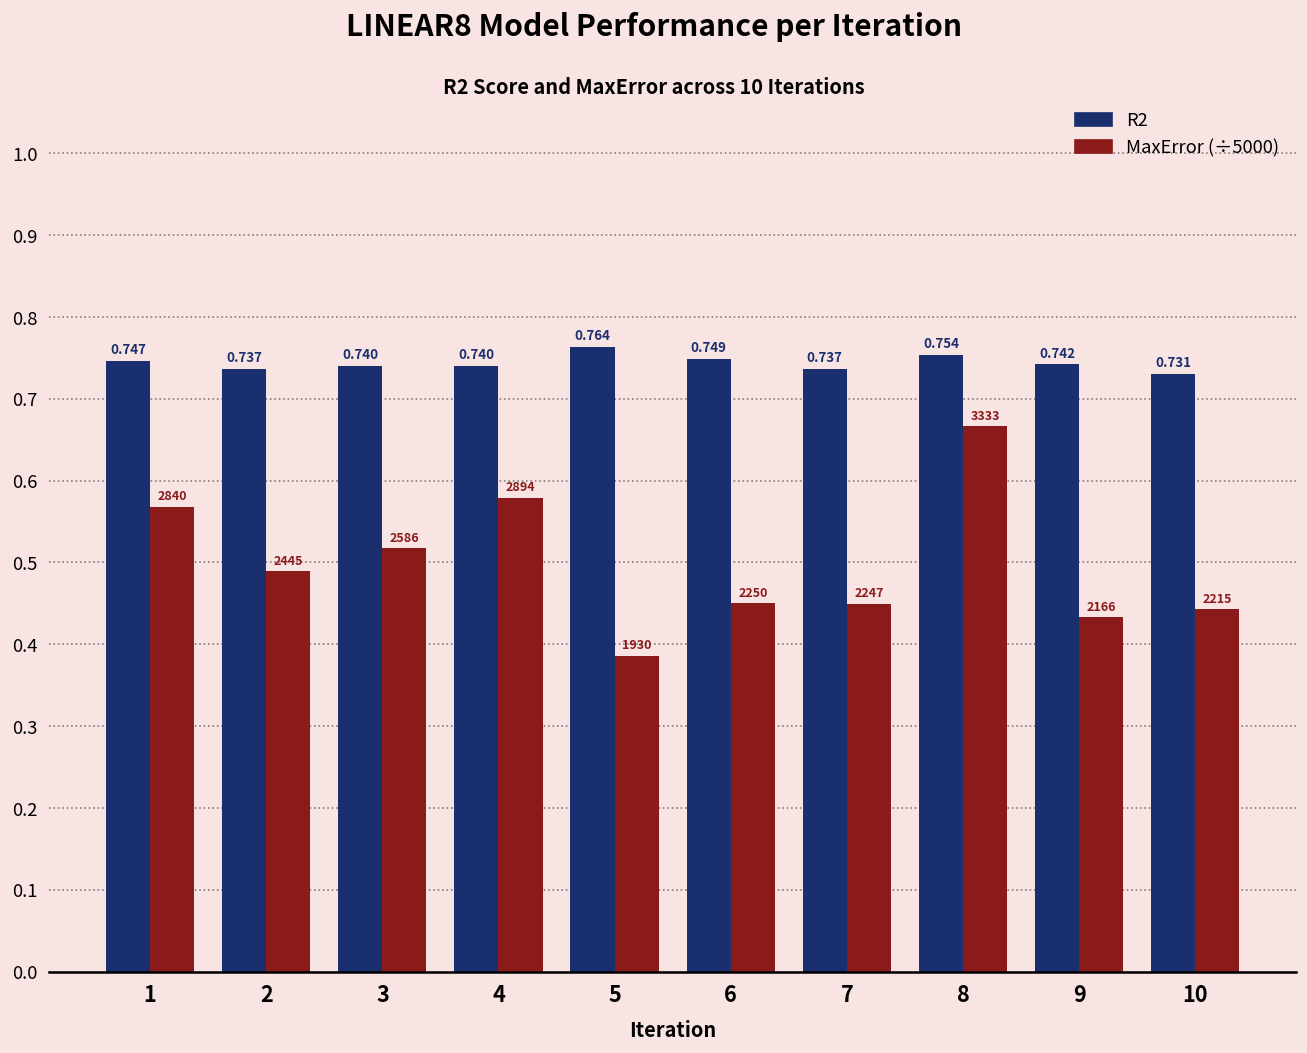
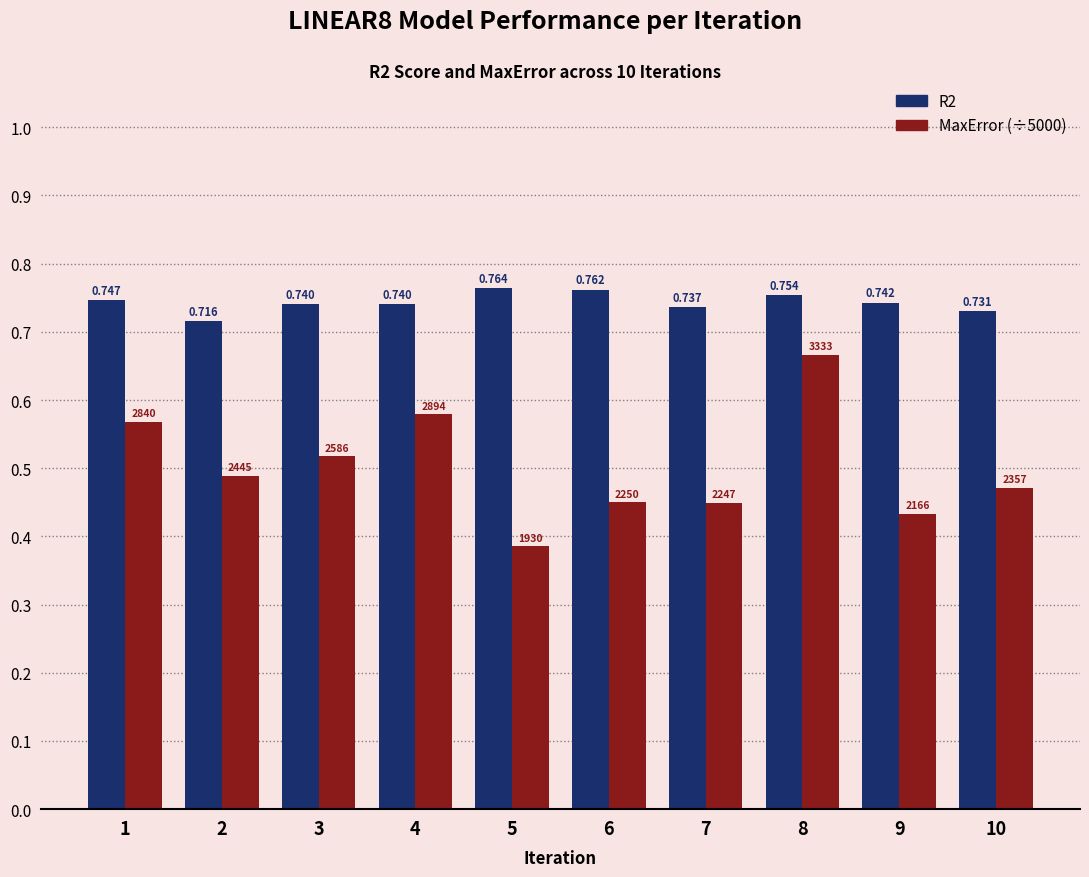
R2, 2: 0.737 -> 0.716
R2, 6: 0.749 -> 0.762
MaxError (÷5000), 10: 2215 -> 2357
